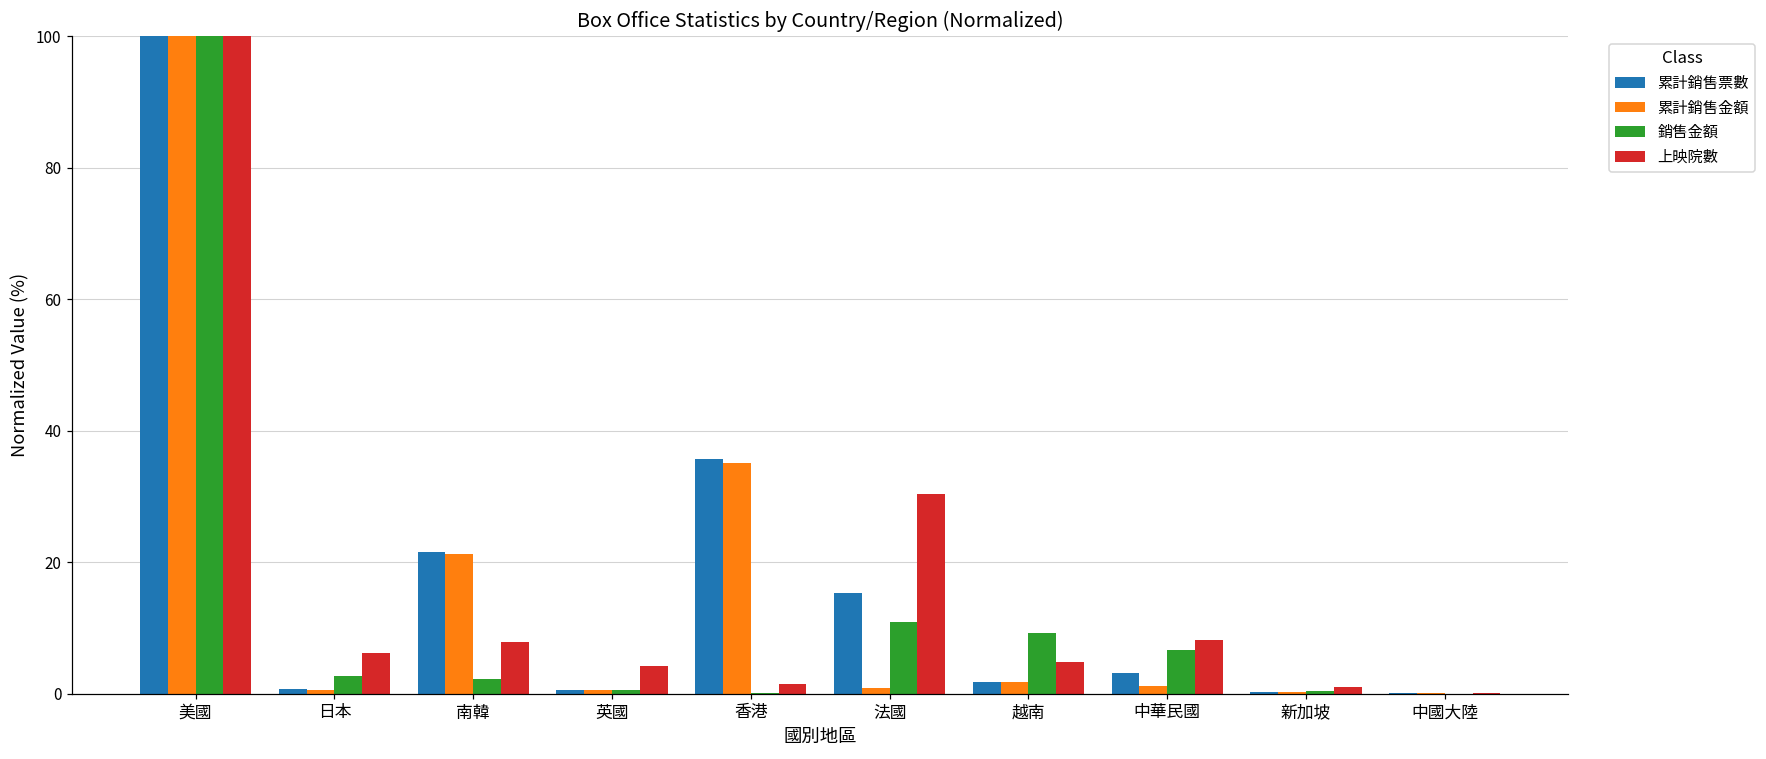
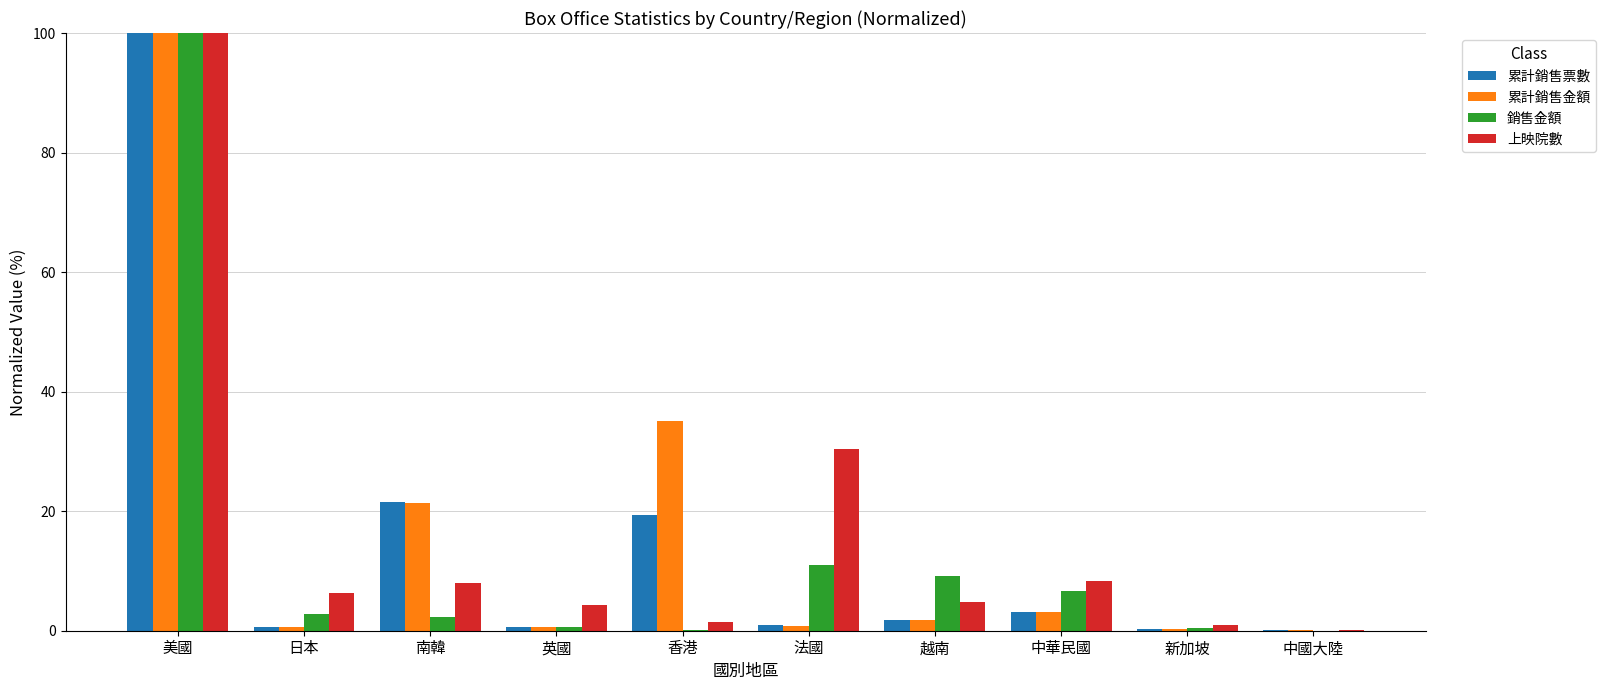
累計銷售票數, 香港: 36 -> 19
累計銷售票數, 法國: 15 -> 1
累計銷售金額, 中華民國: 1 -> 3
